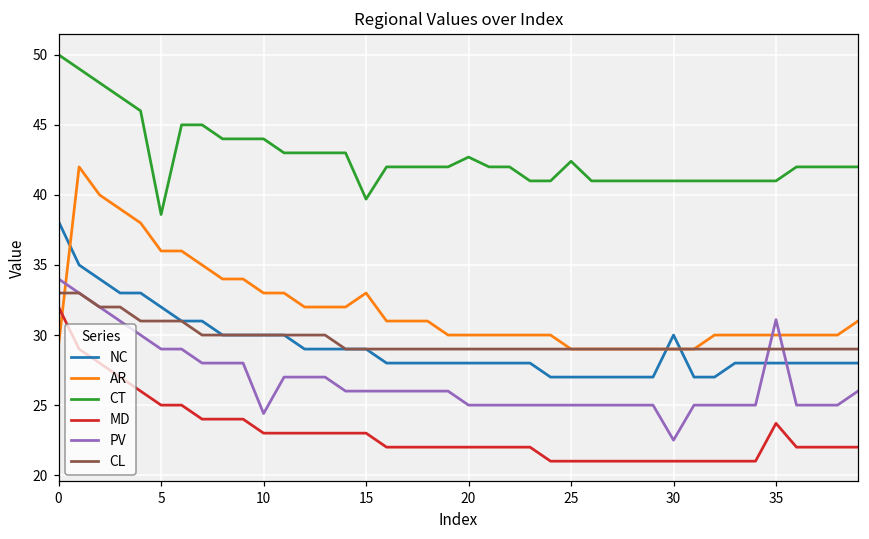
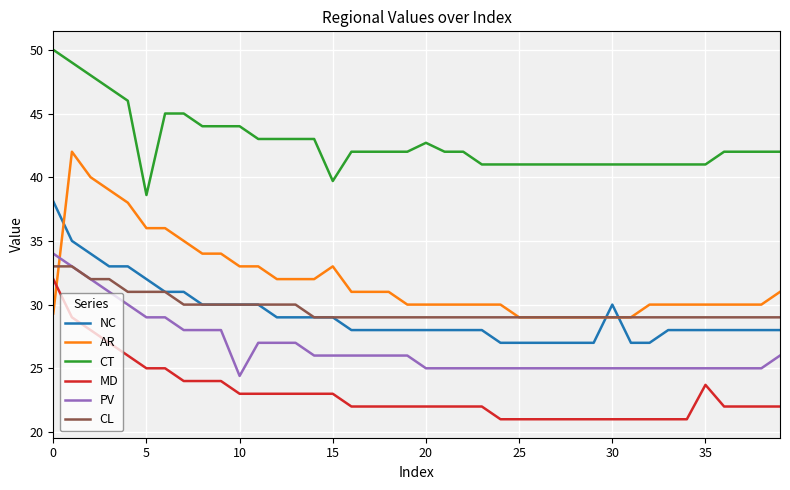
CT, 25: 42.4 -> 41.0
PV, 30: 22.5 -> 25.0
PV, 35: 31.1 -> 25.0
